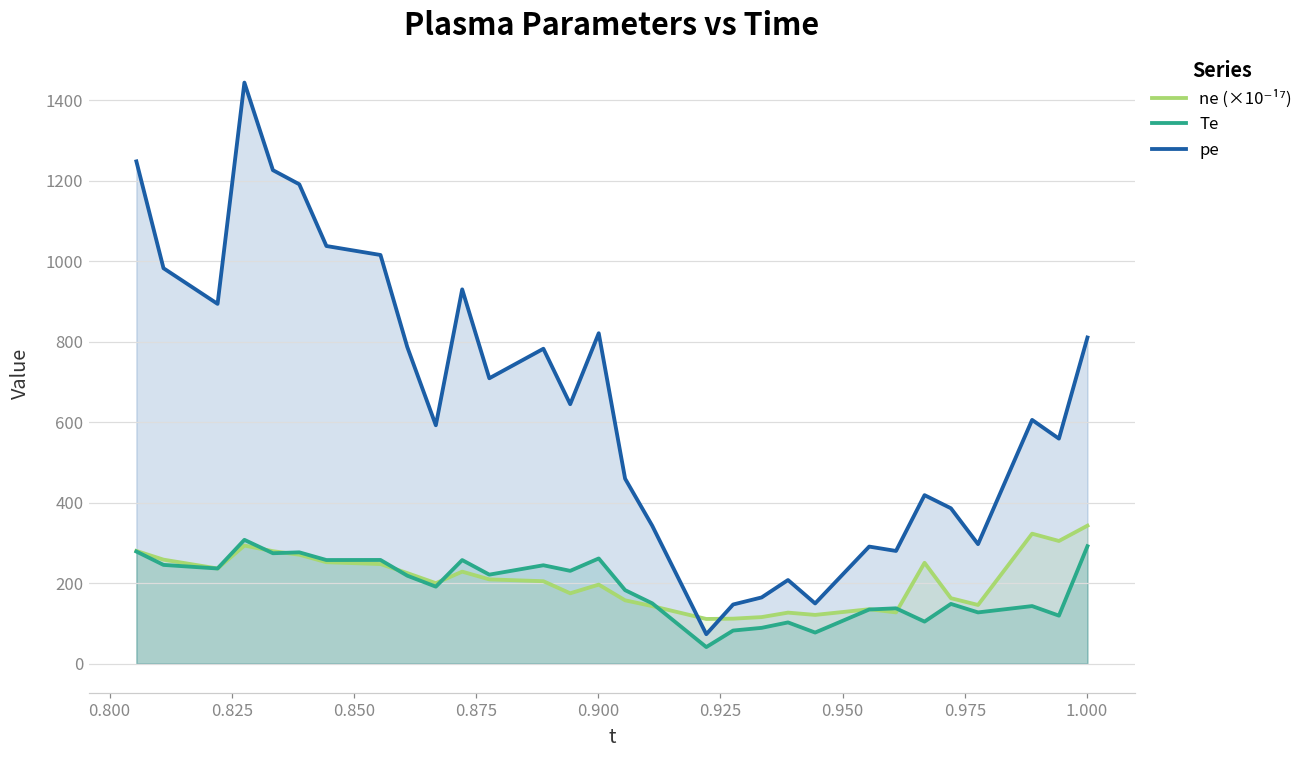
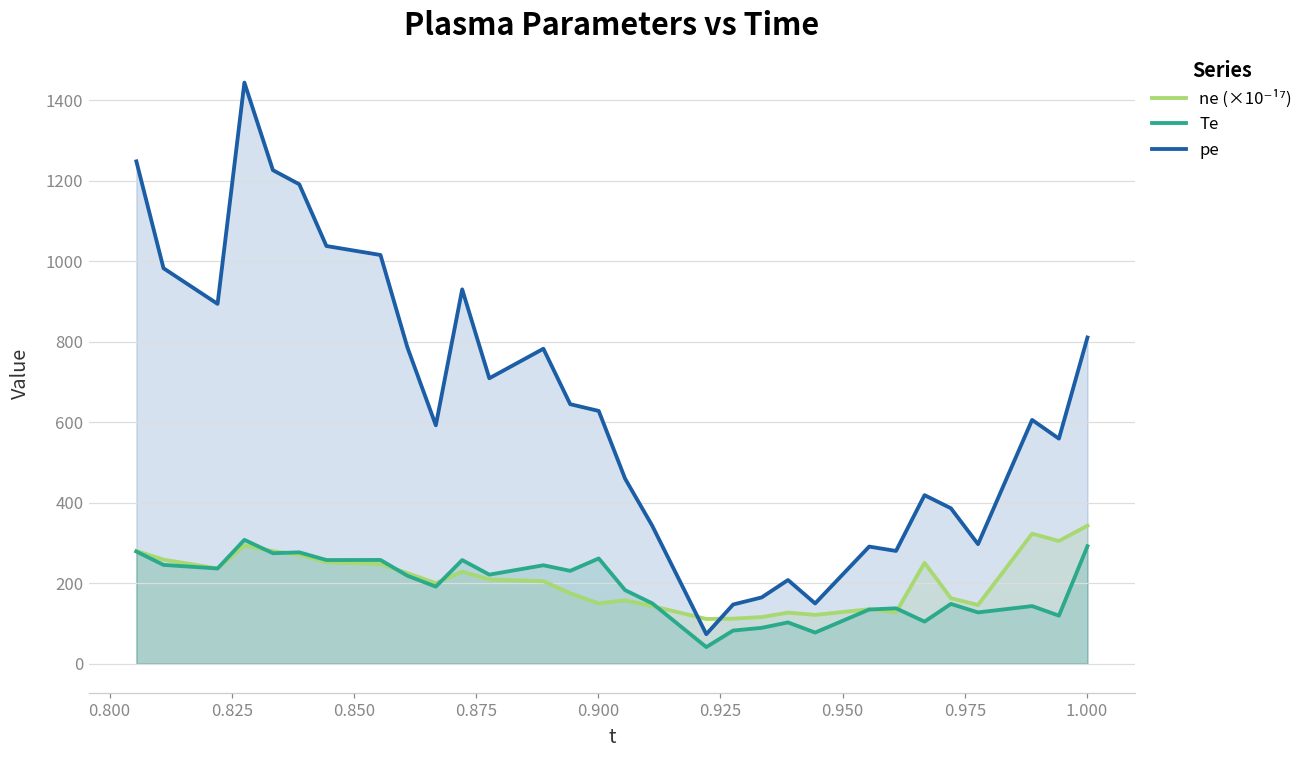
ne (×10⁻¹⁷), 0.900: 200 -> 150
pe, 0.900: 820 -> 630
